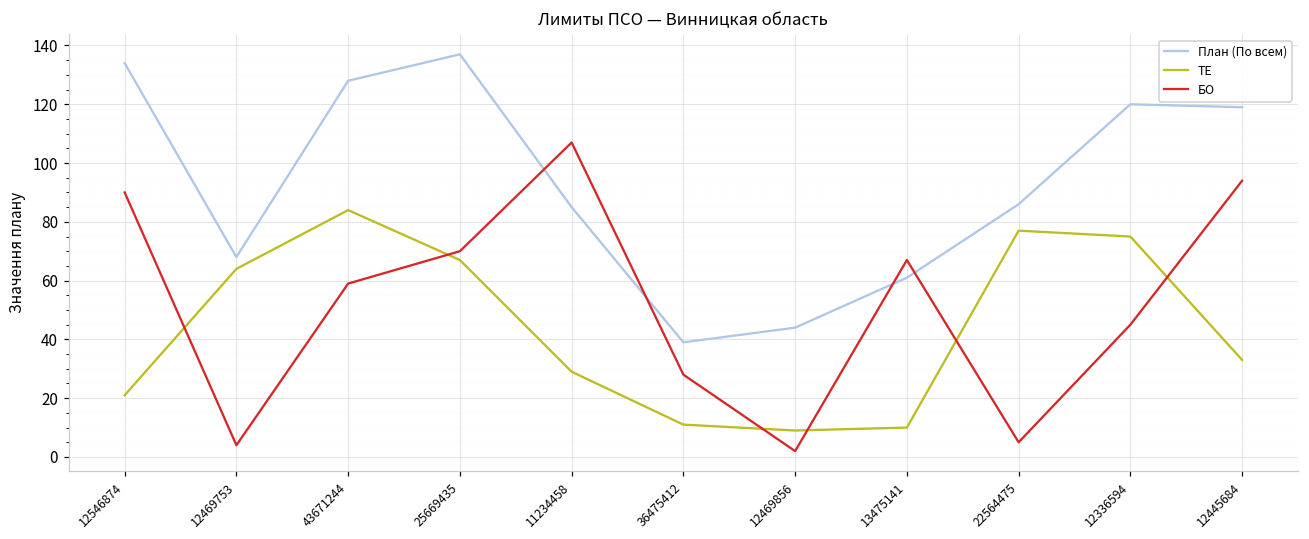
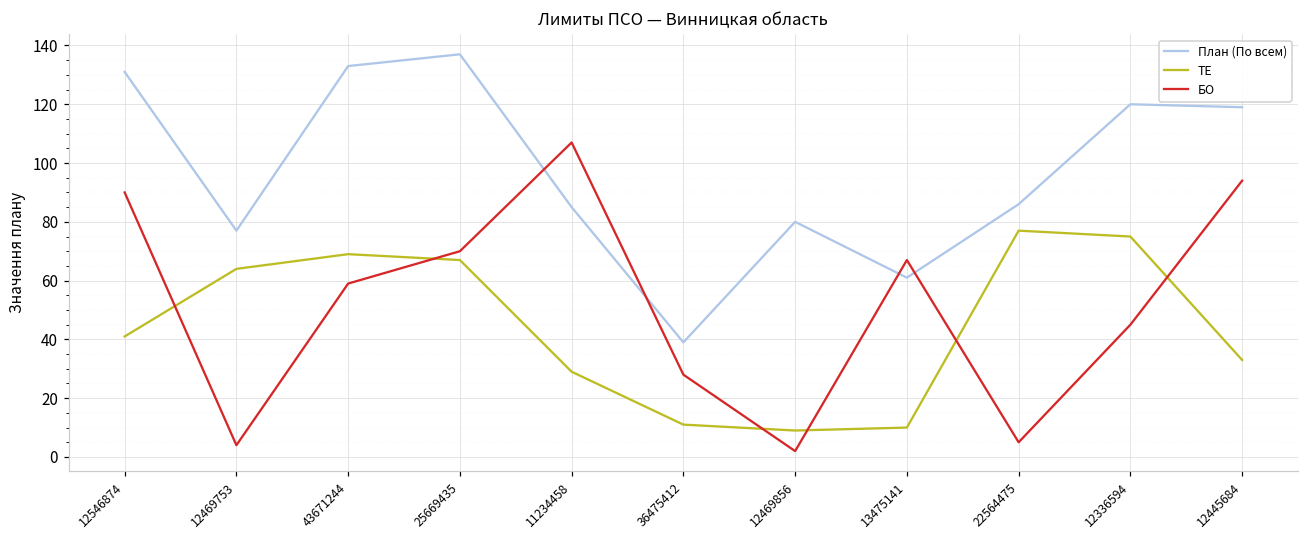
План (По всем), 12546874: 134 -> 131
ТЕ, 12546874: 21 -> 41
План (По всем), 12469753: 68 -> 77
План (По всем), 43671244: 128 -> 133
ТЕ, 43671244: 84 -> 69
План (По всем), 12469856: 44 -> 80
